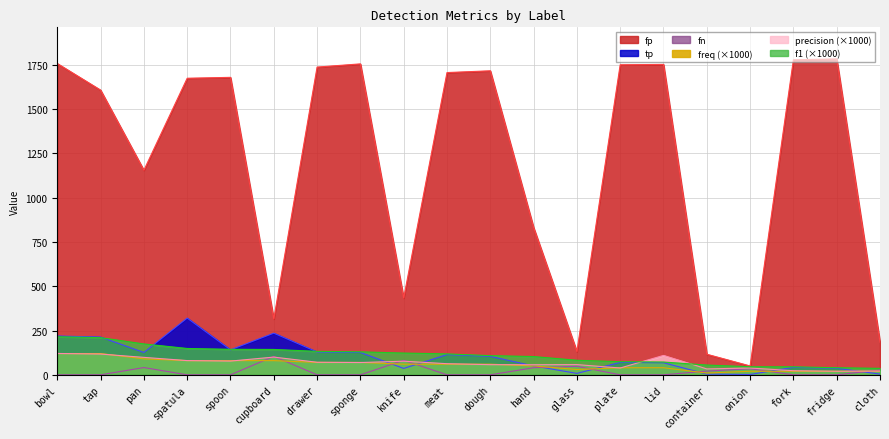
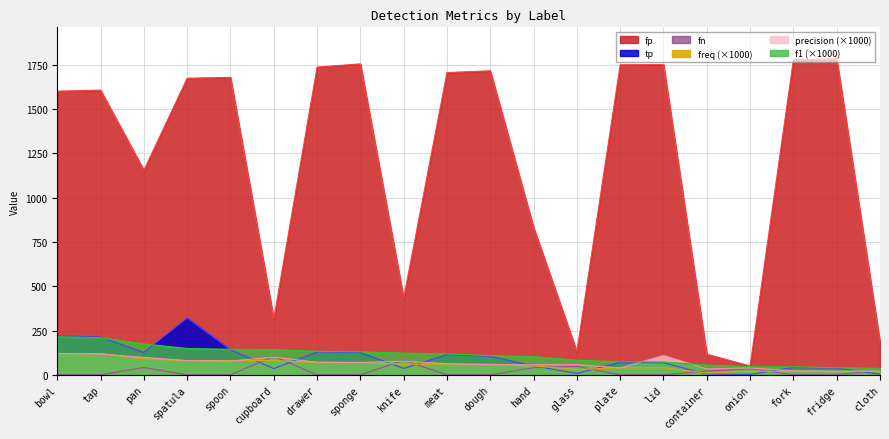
fp, bowl: 1760 -> 1600
tp, cupboard: 240 -> 40
